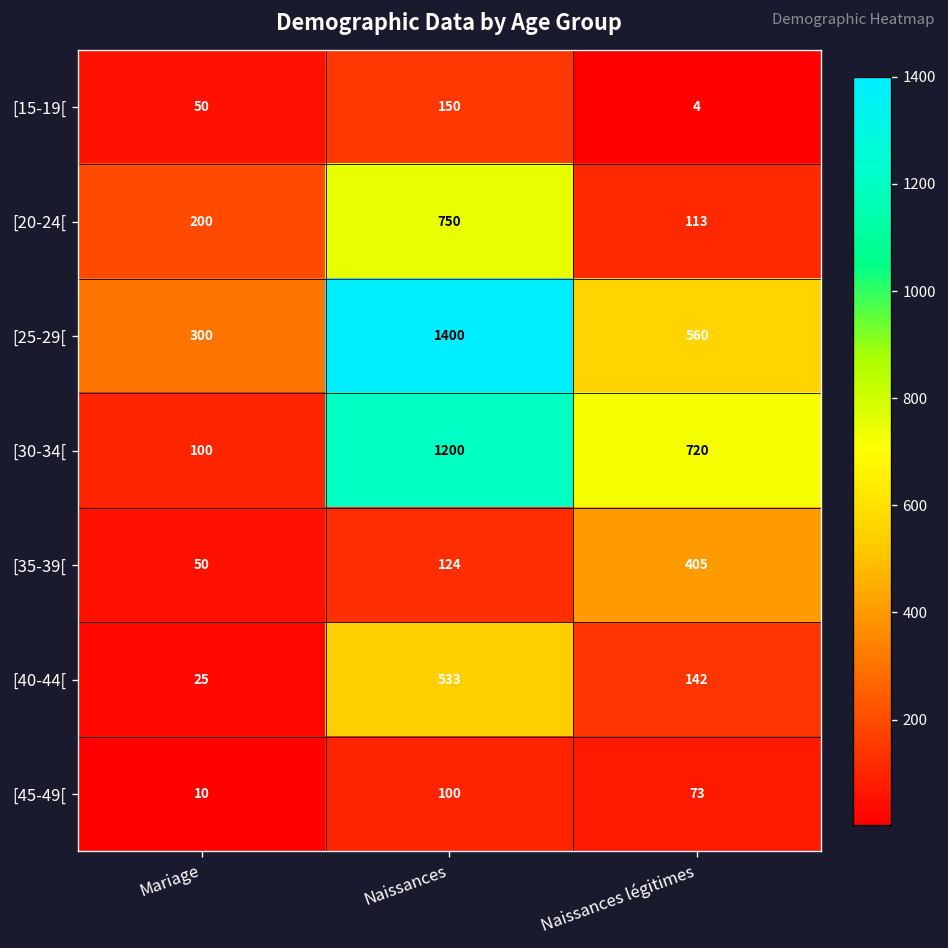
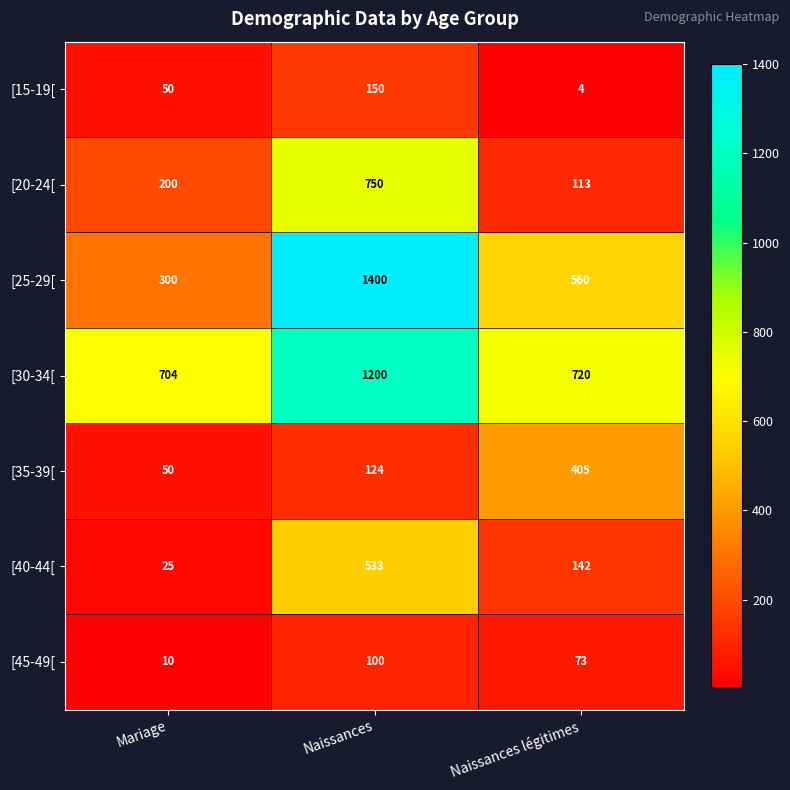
[30-34[, Mariage: 100 -> 704
